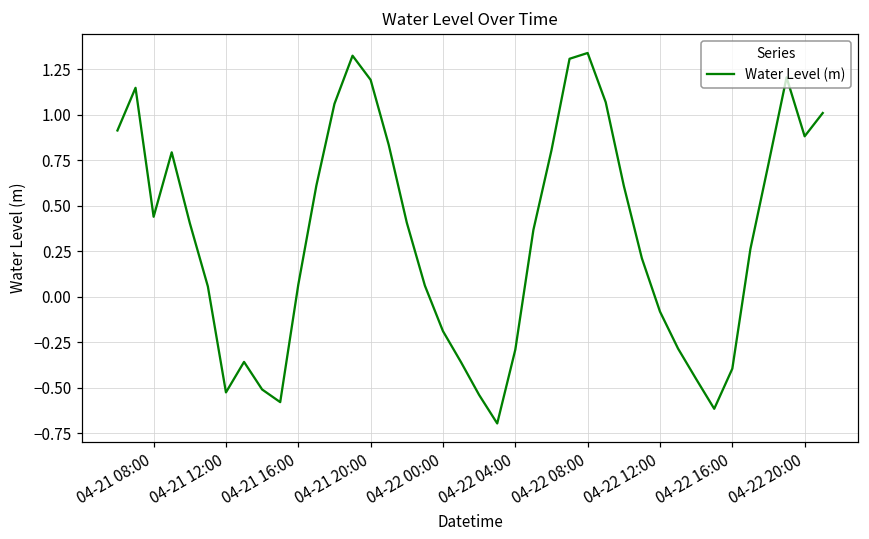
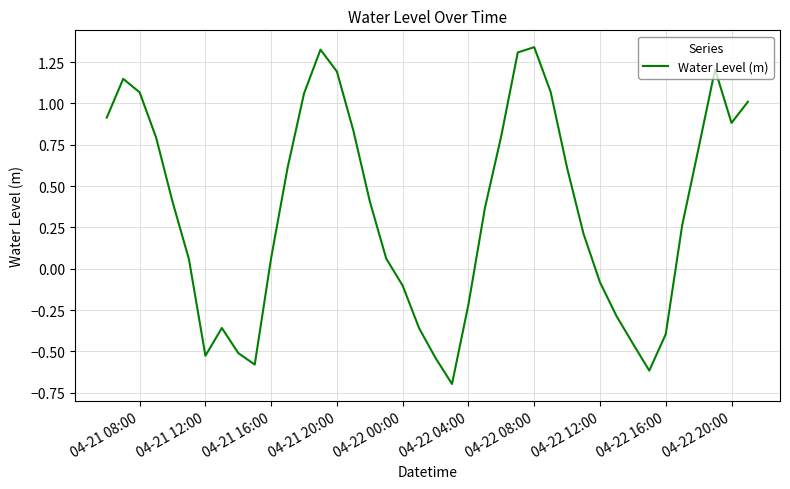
04-21 08:00: 0.44 -> 1.07
04-22 00:00: -0.19 -> -0.10
04-22 04:00: -0.29 -> -0.22
